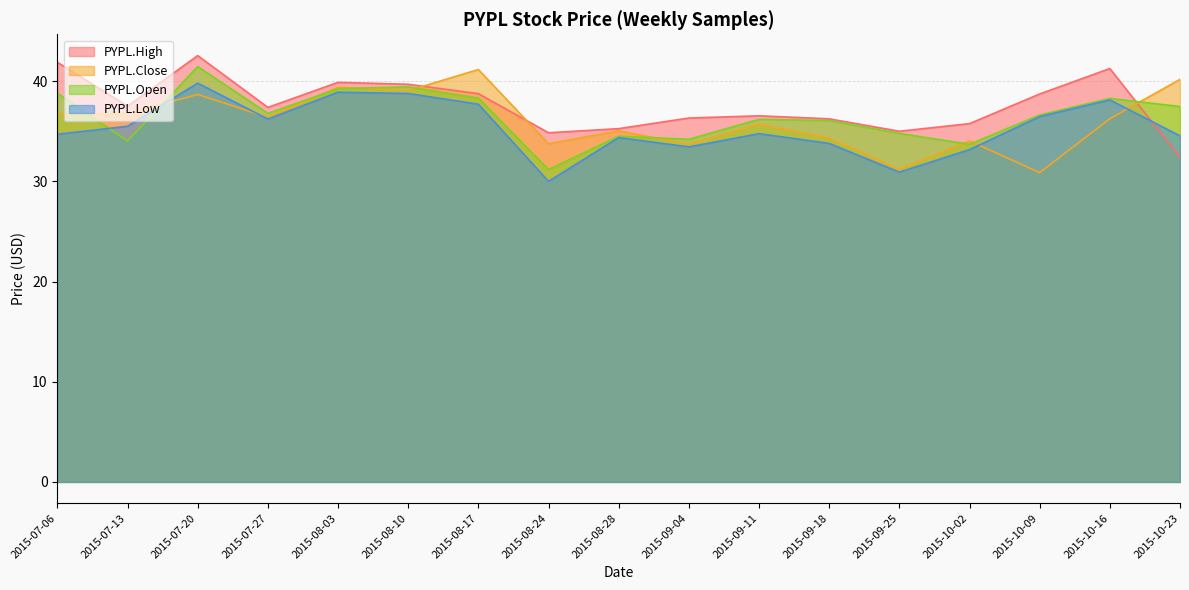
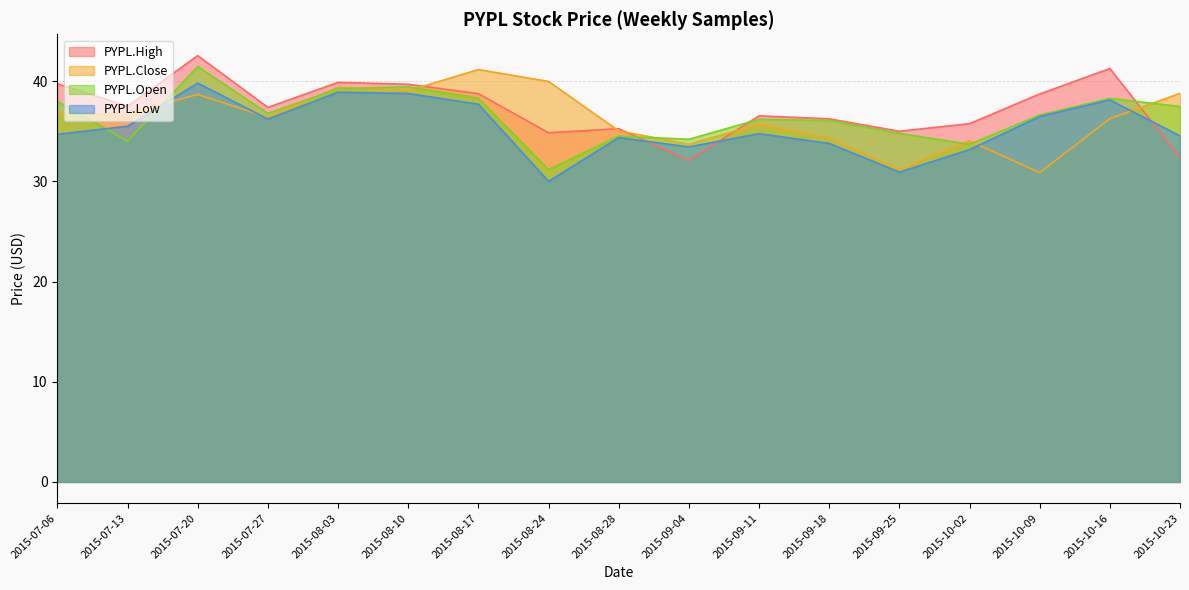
PYPL.High, 2015-07-06: 41.9 -> 39.8
PYPL.Open, 2015-07-06: 38.8 -> 38.0
PYPL.Close, 2015-08-24: 33.8 -> 40.0
PYPL.High, 2015-09-04: 36.3 -> 32.1
PYPL.Close, 2015-10-23: 40.2 -> 38.8
